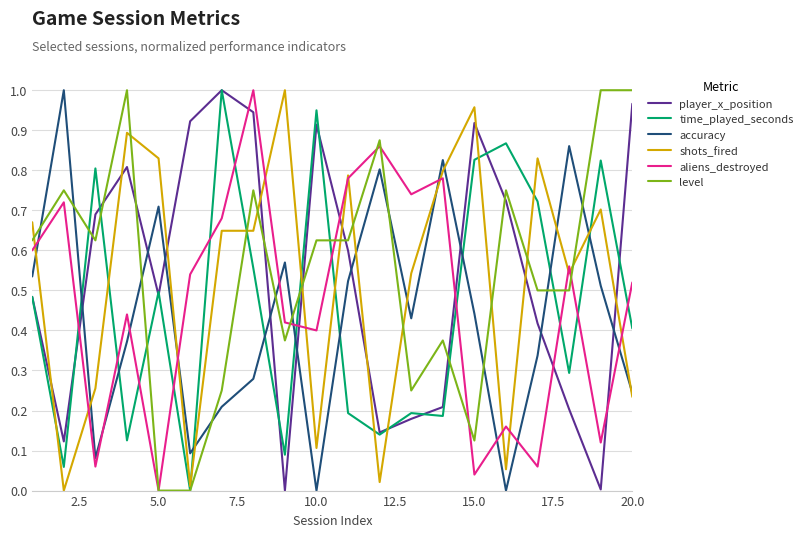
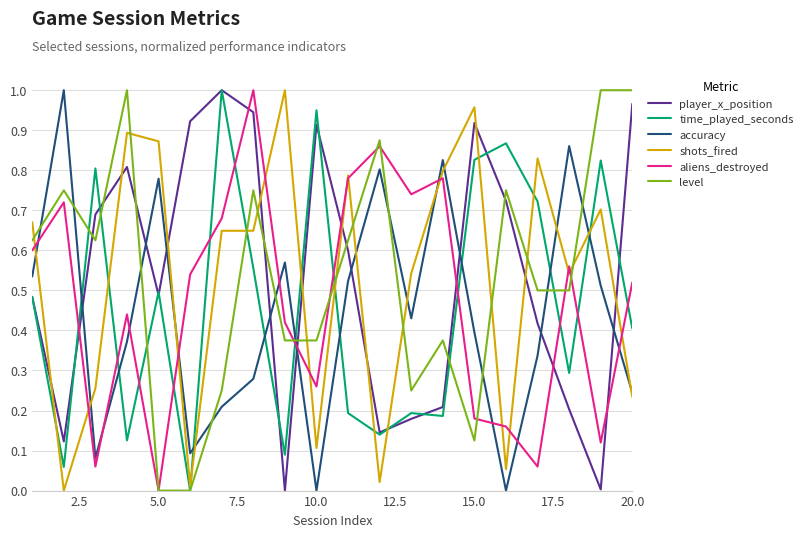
accuracy, 5.0: 0.71 -> 0.78
shots_fired, 5.0: 0.83 -> 0.87
aliens_destroyed, 10.0: 0.40 -> 0.26
level, 10.0: 0.63 -> 0.38
accuracy, 15.0: 0.44 -> 0.40
aliens_destroyed, 15.0: 0.04 -> 0.18
